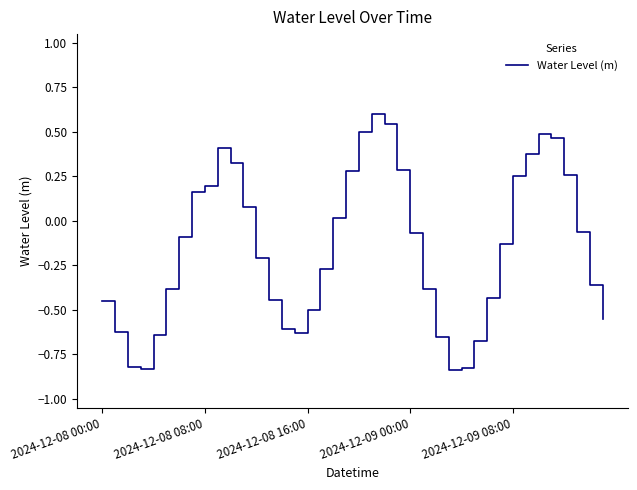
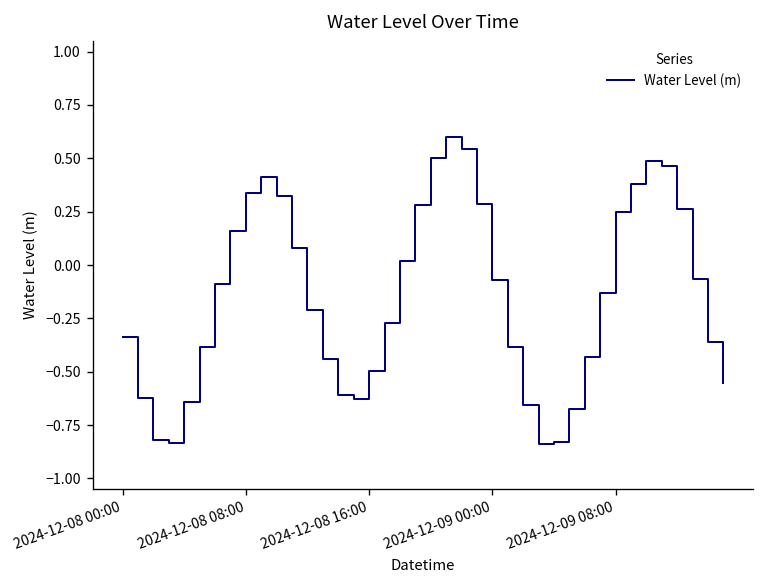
2024-12-08 00:00: -0.45 -> -0.34
2024-12-08 08:00: 0.20 -> 0.34
